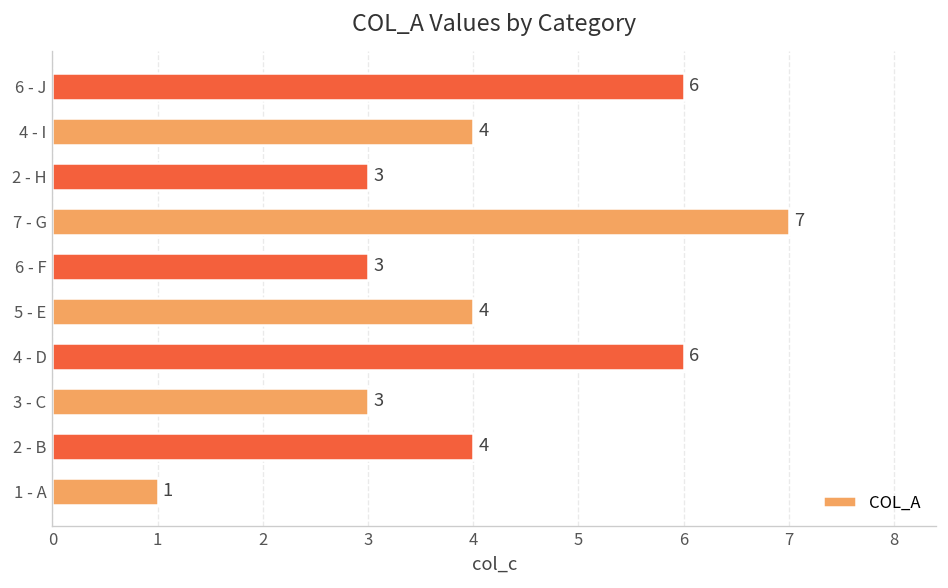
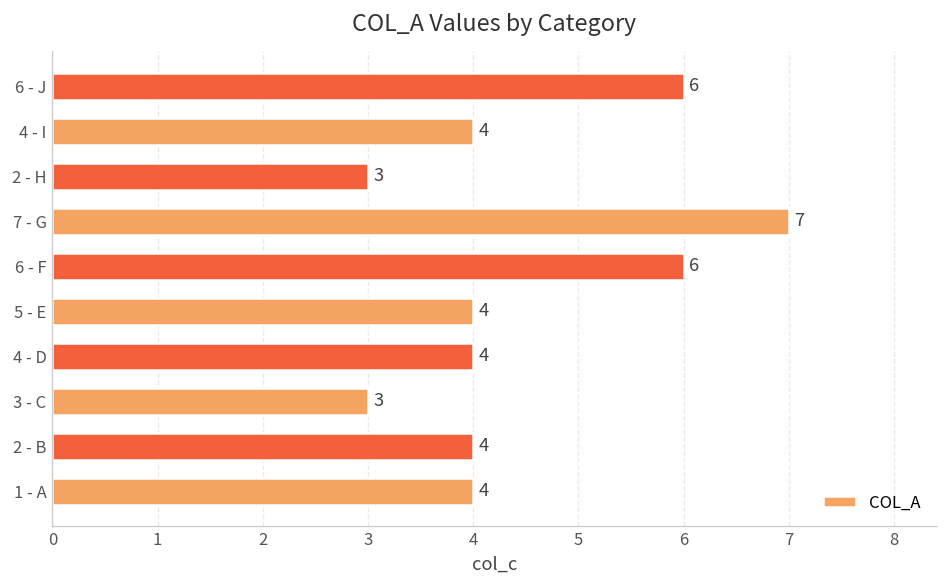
6 - F: 3 -> 6
4 - D: 6 -> 4
1 - A: 1 -> 4
